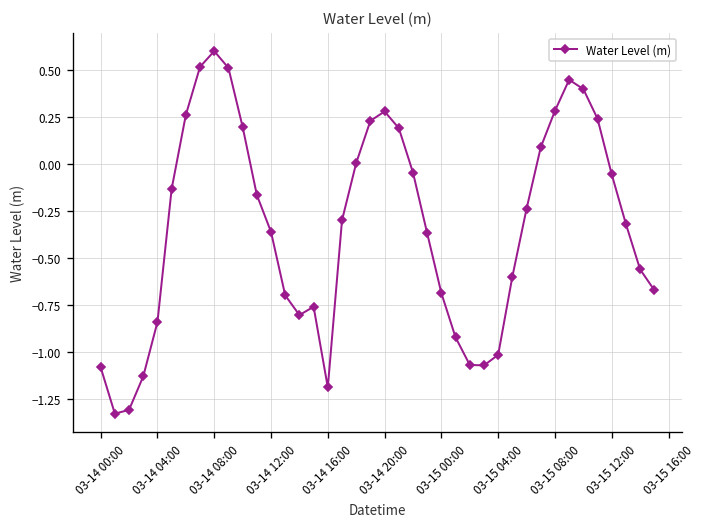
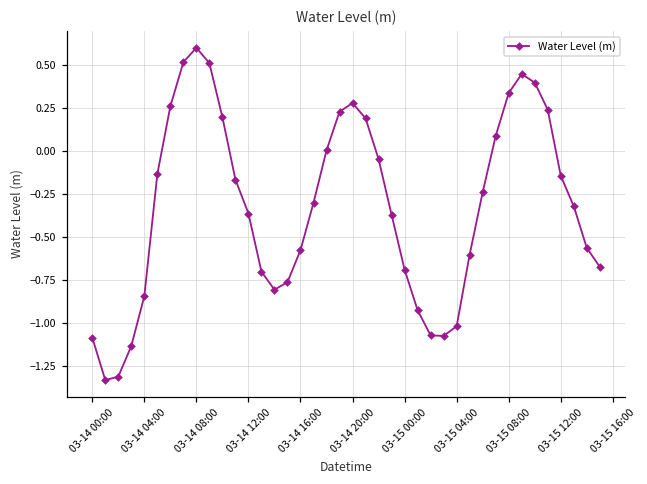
03-14 16:00: -1.19 -> -0.58
03-15 08:00: 0.28 -> 0.34
03-15 12:00: -0.06 -> -0.14
